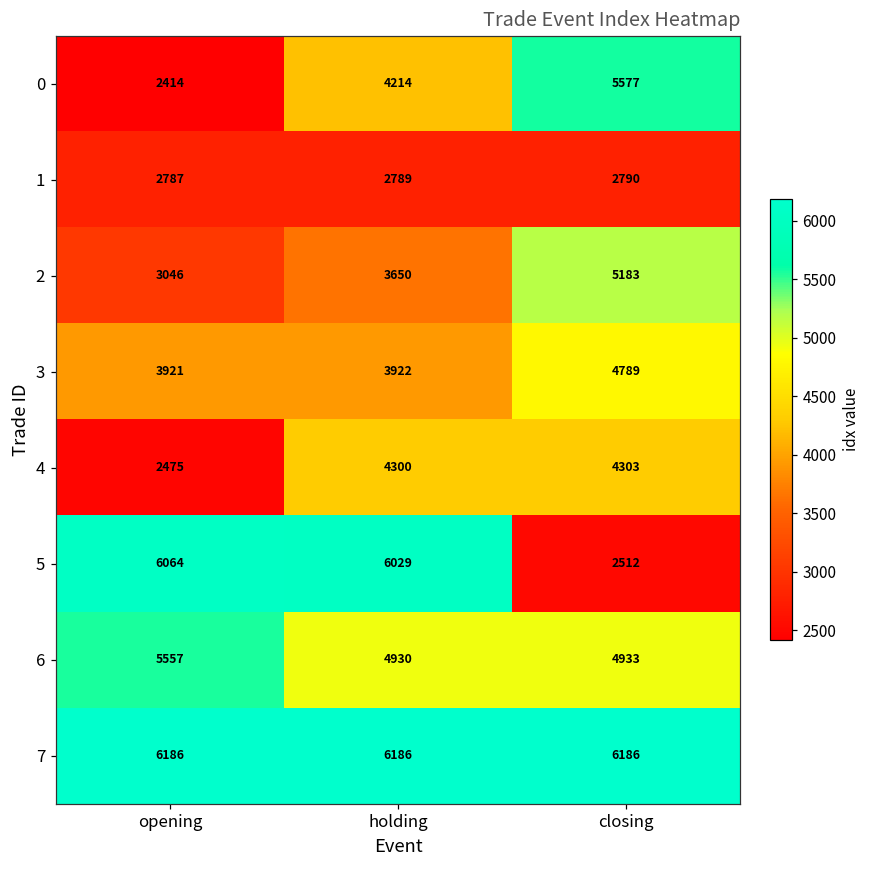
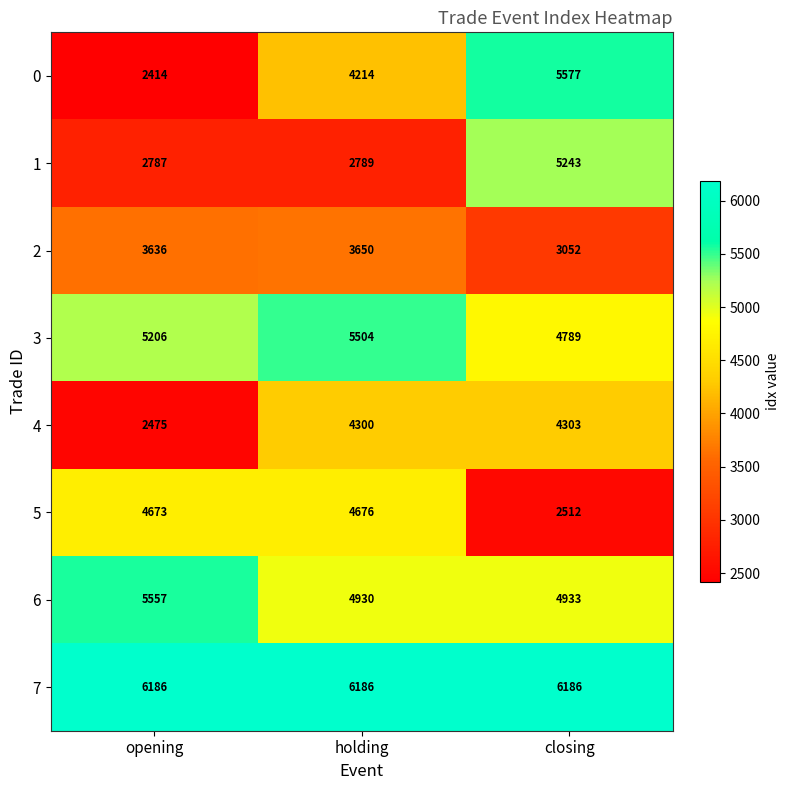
1, closing: 2790 -> 5243
2, opening: 3046 -> 3636
2, closing: 5183 -> 3052
3, opening: 3921 -> 5206
3, holding: 3922 -> 5504
5, opening: 6064 -> 4673
5, holding: 6029 -> 4676
